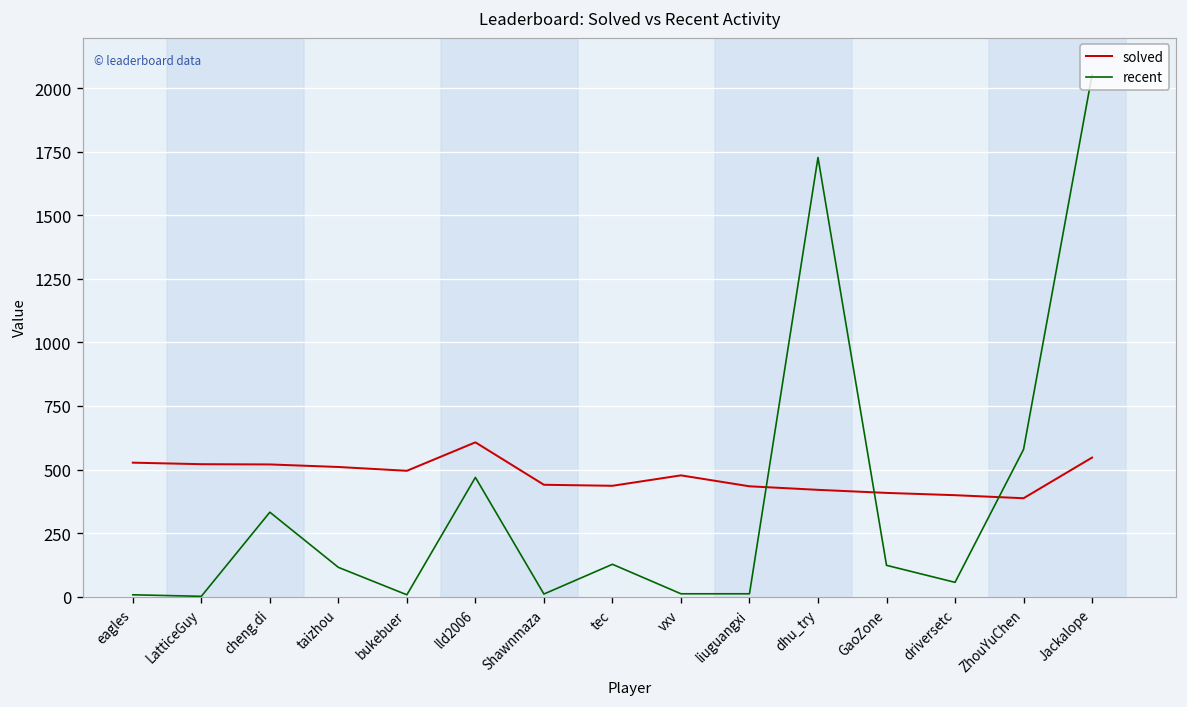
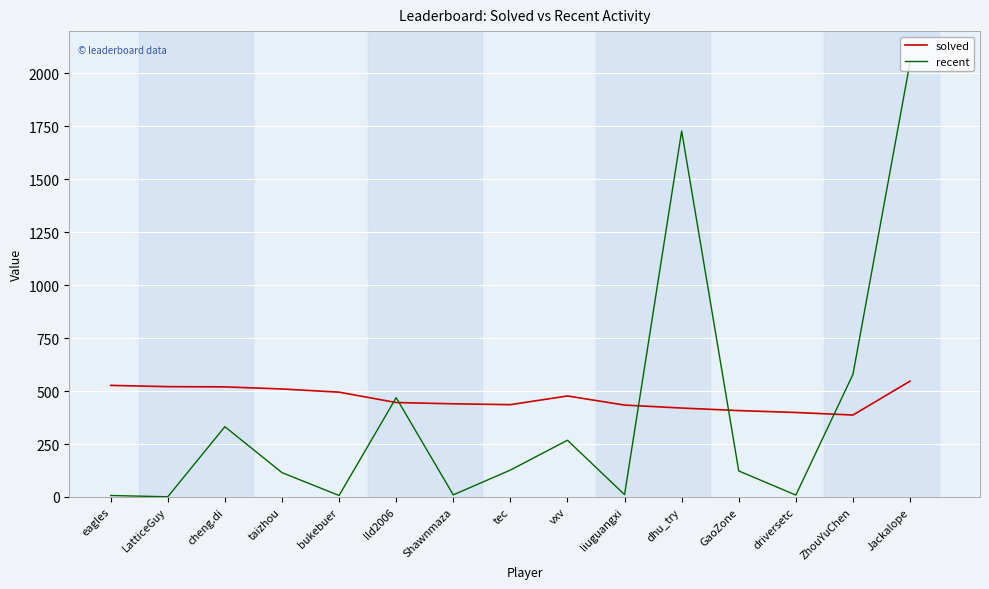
solved, lld2006: 610 -> 450
recent, vxv: 10 -> 270
recent, driversetc: 60 -> 10
